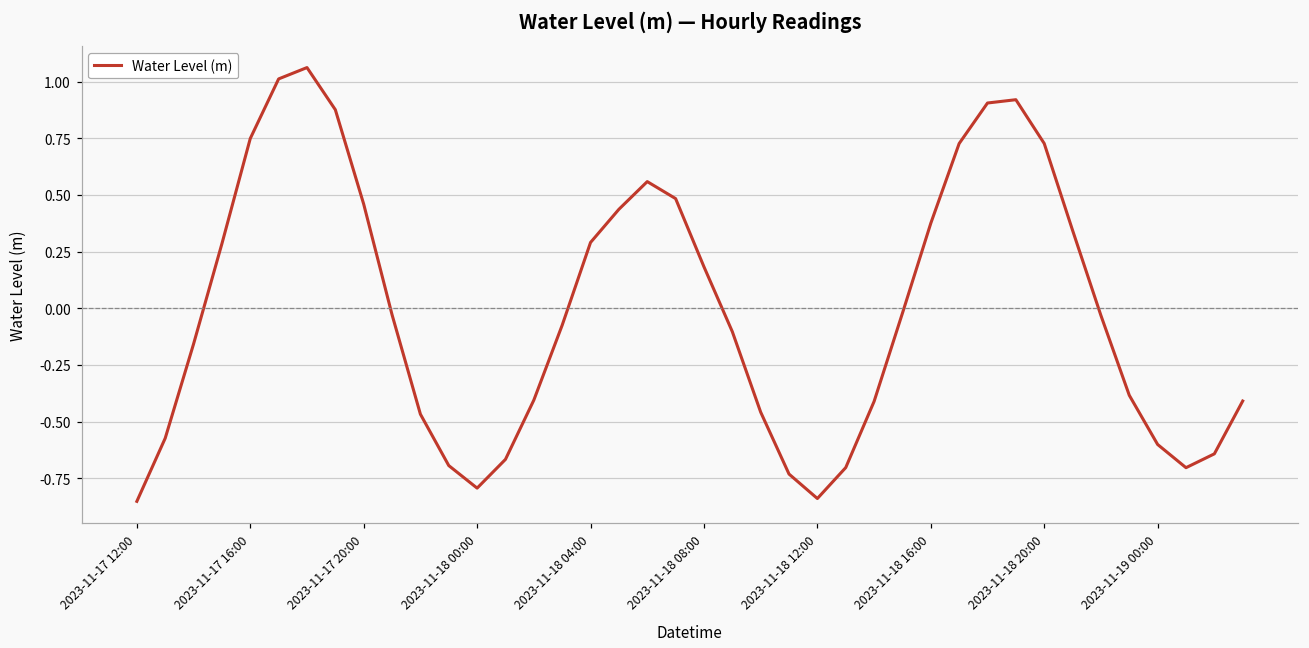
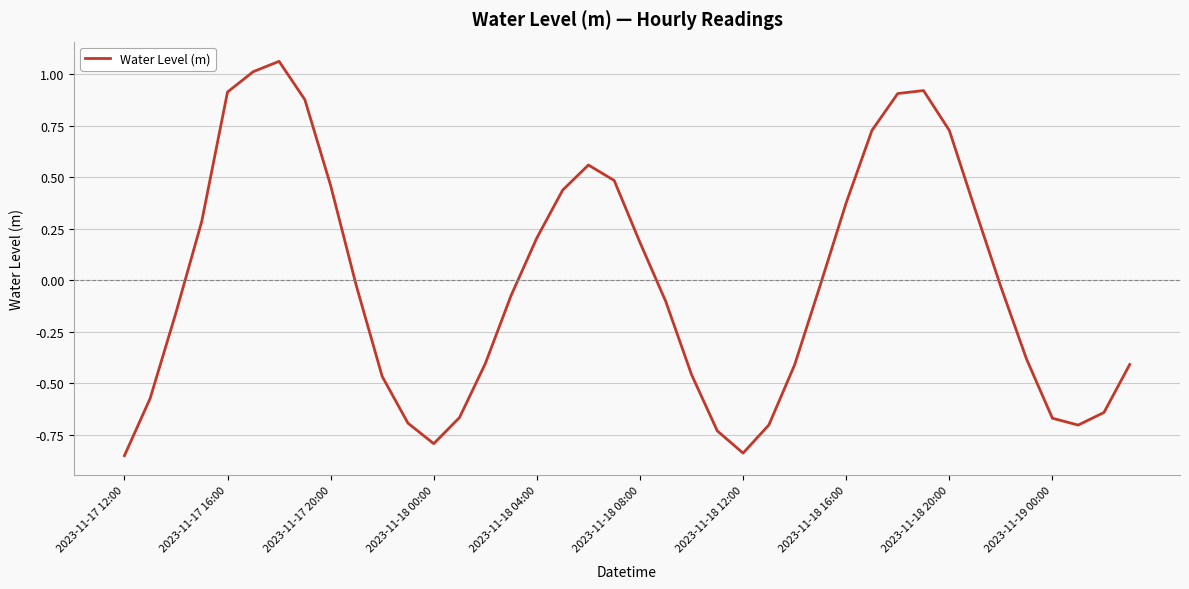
2023-11-17 16:00: 0.75 -> 0.91
2023-11-18 04:00: 0.29 -> 0.20
2023-11-19 00:00: -0.60 -> -0.67
